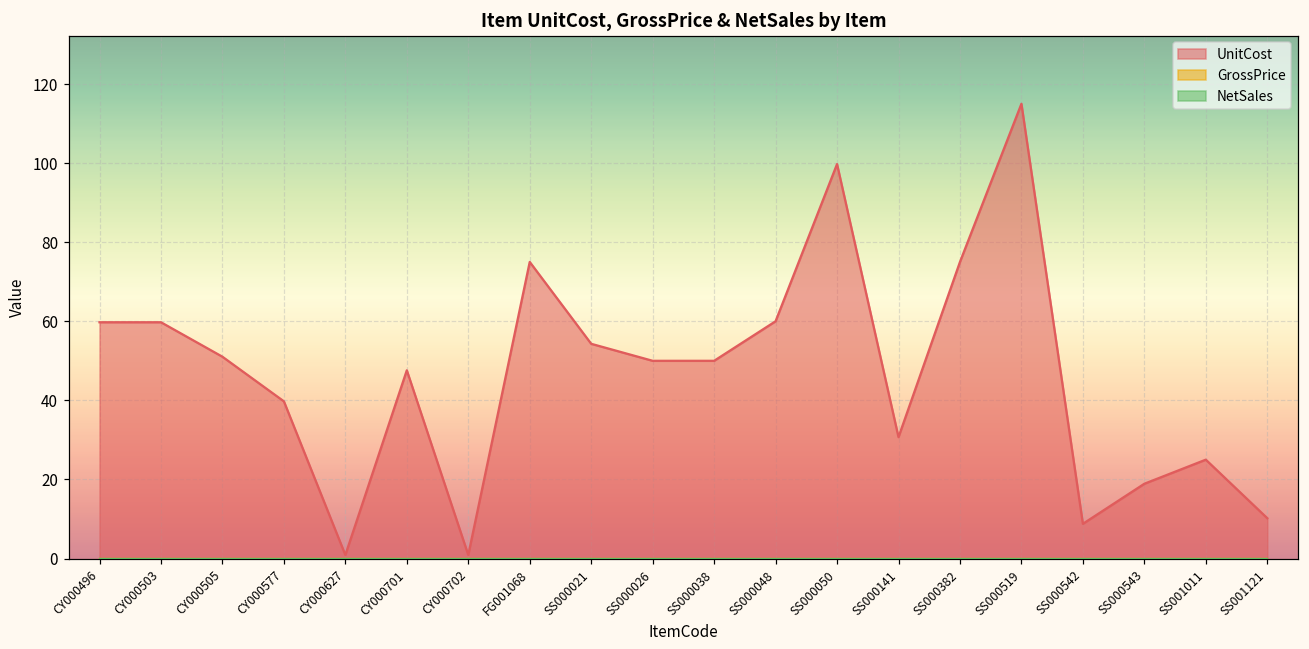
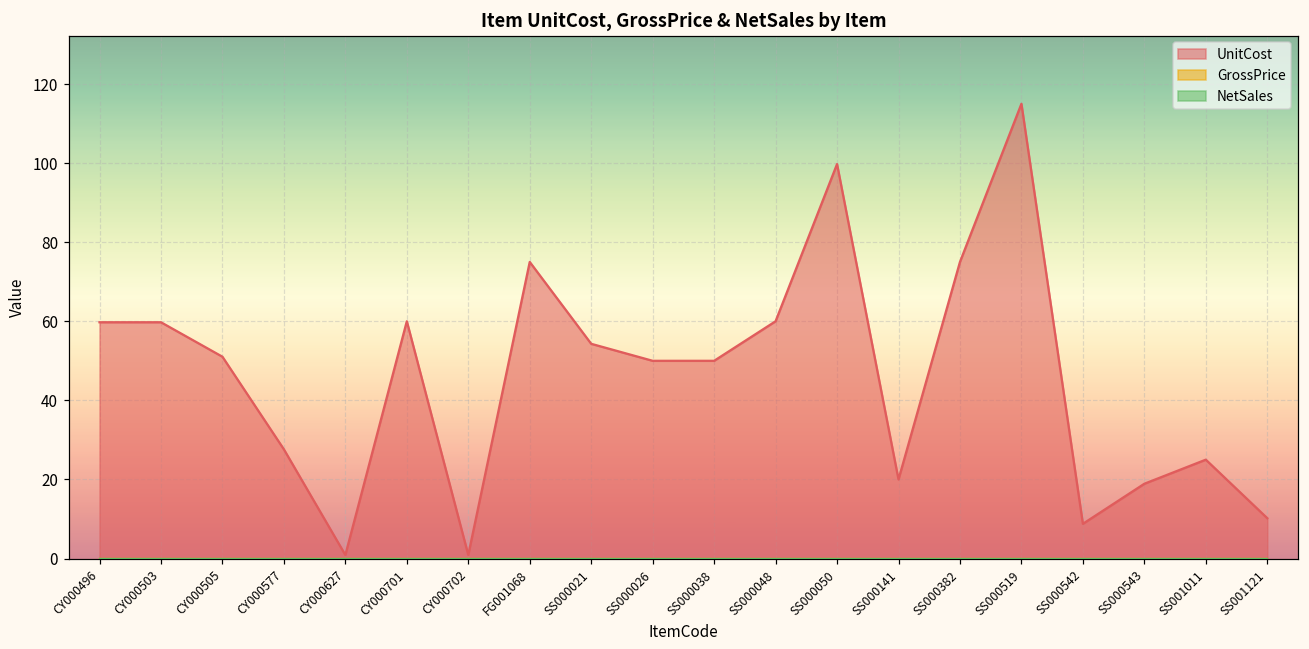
UnitCost, CY000577: 40 -> 28
UnitCost, CY000701: 48 -> 60
UnitCost, SS000141: 31 -> 20
